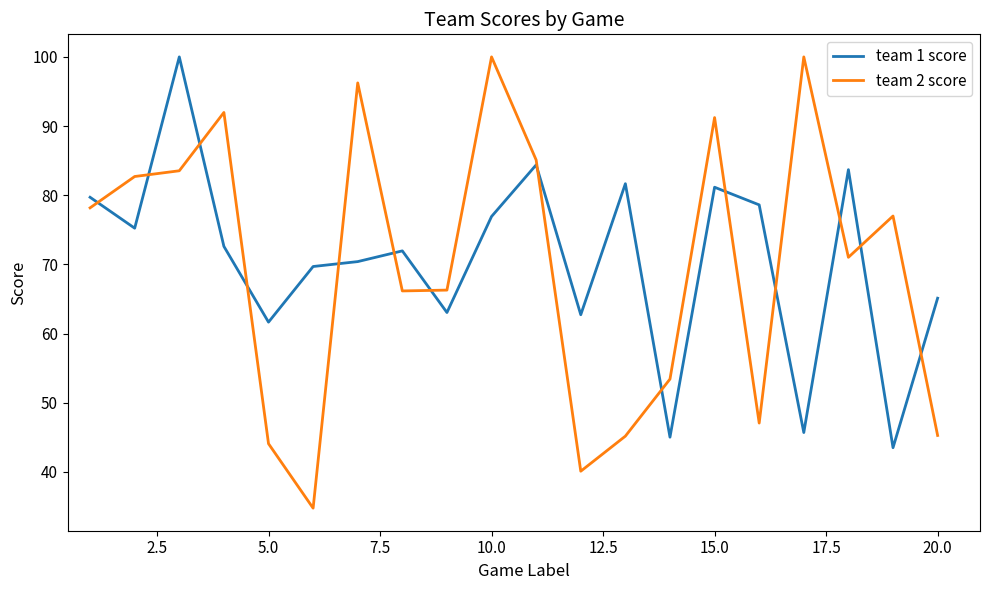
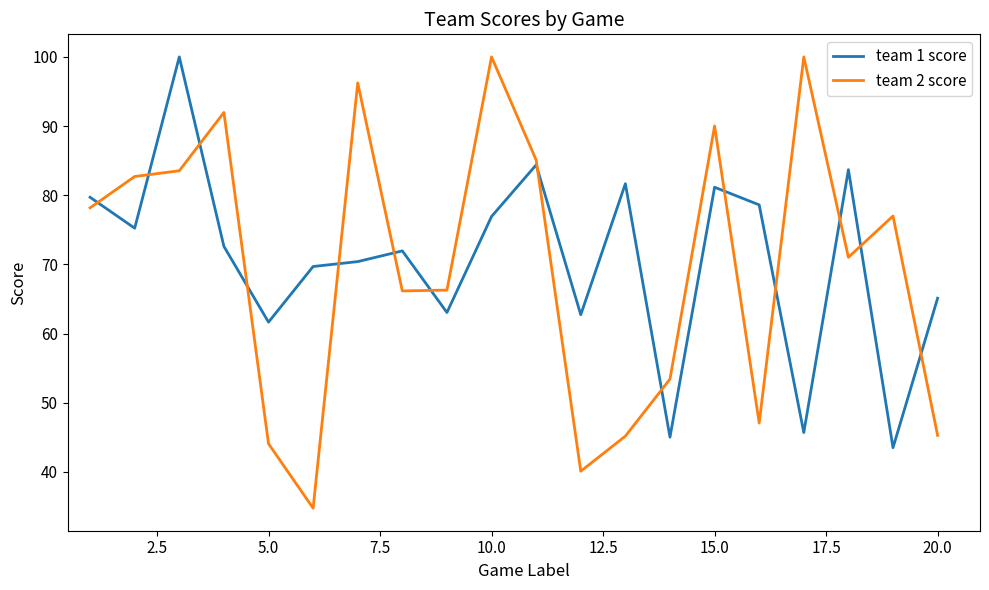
team 2 score, 15.0: 91 -> 90
